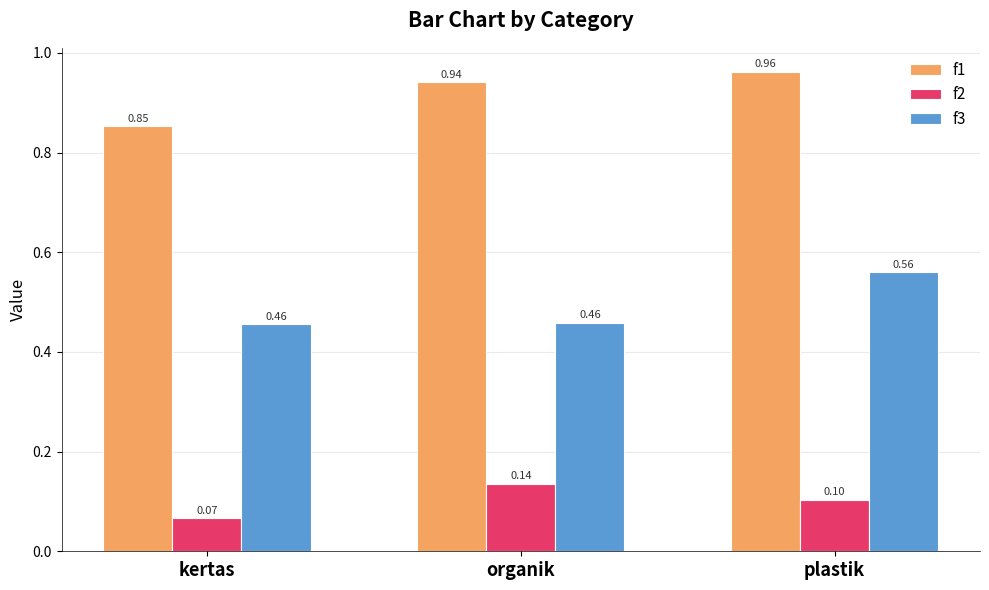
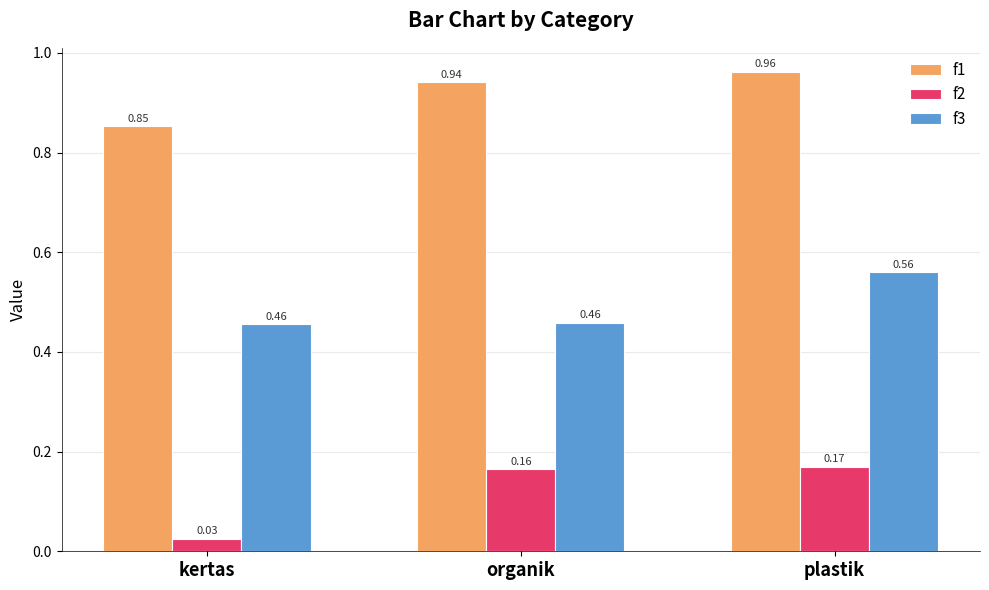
f2, kertas: 0.07 -> 0.03
f2, organik: 0.14 -> 0.16
f2, plastik: 0.10 -> 0.17
